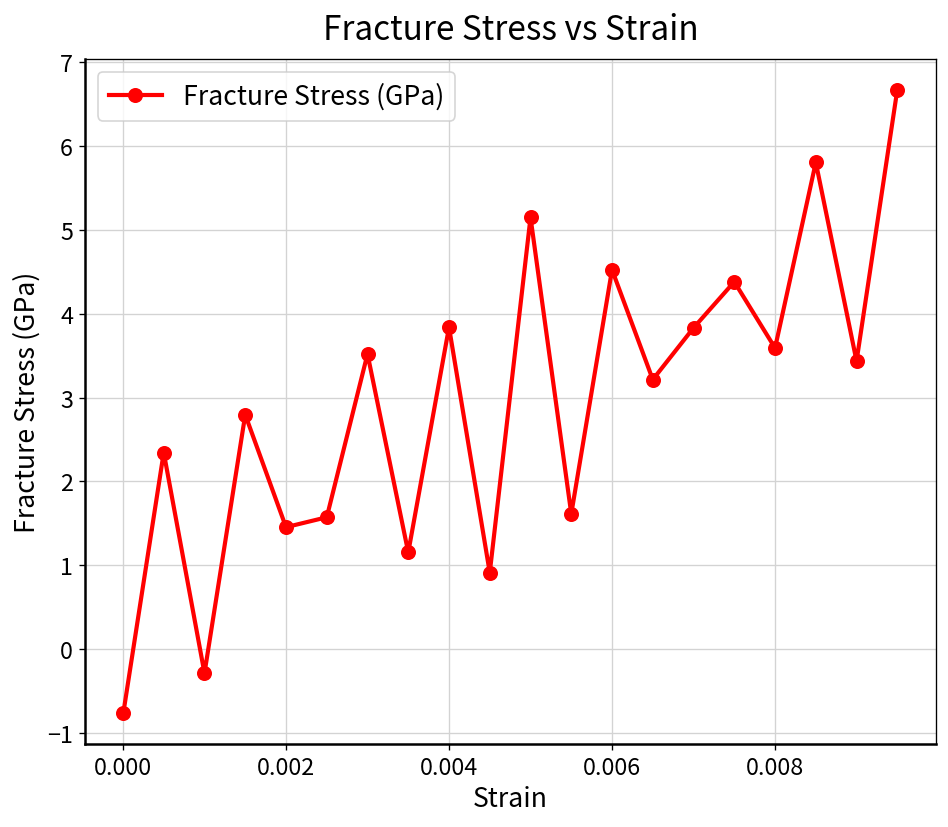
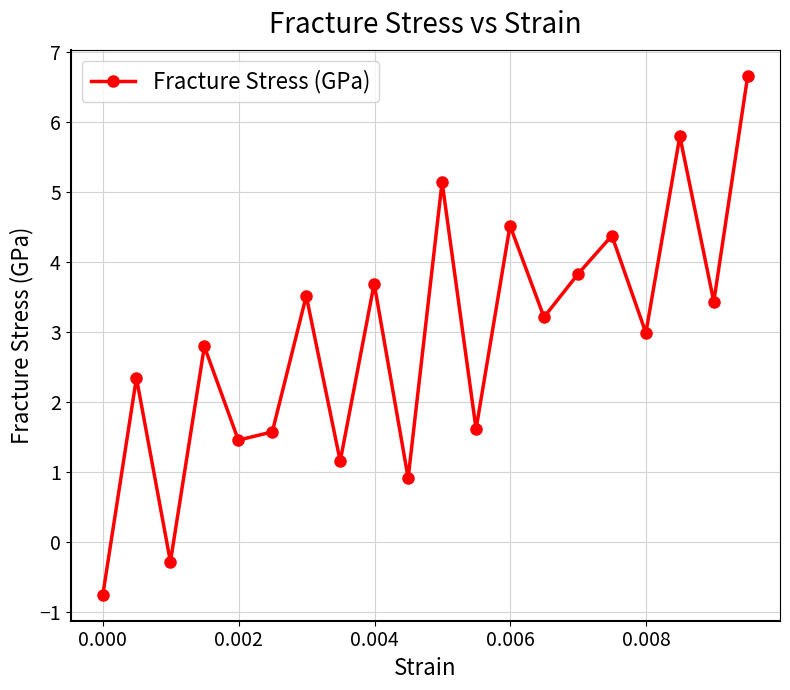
0.004: 3.8 -> 3.7
0.008: 3.6 -> 3.0
